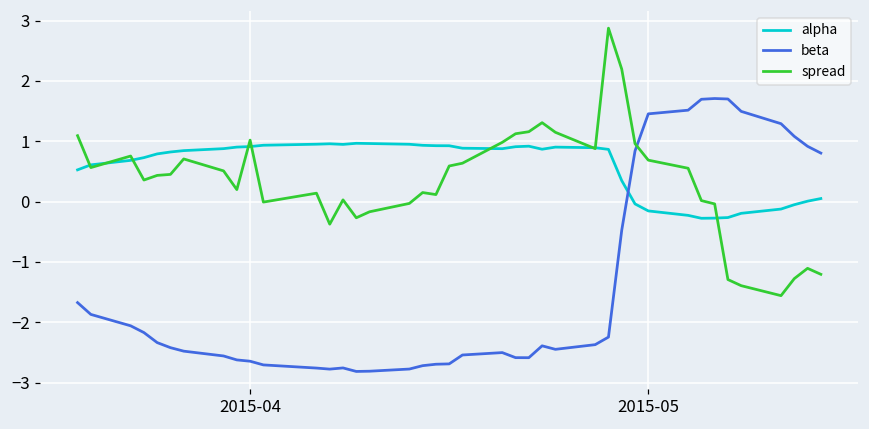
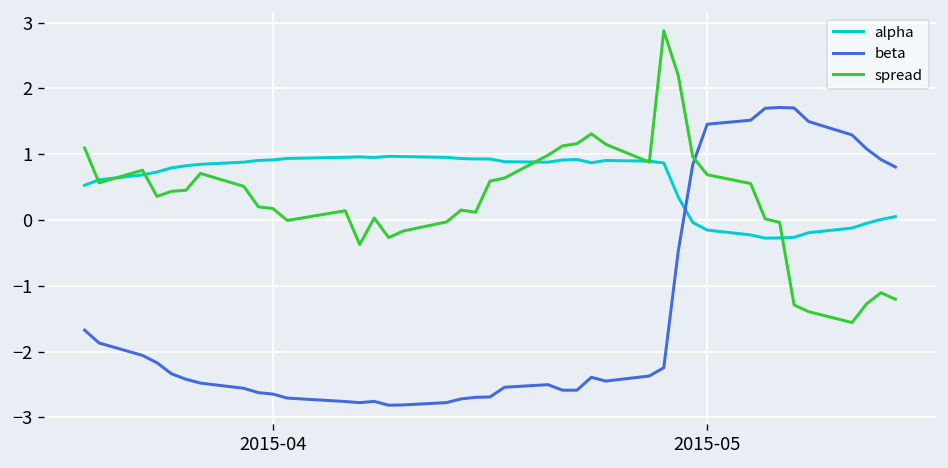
spread, 2015-04: 1.0 -> 0.2
